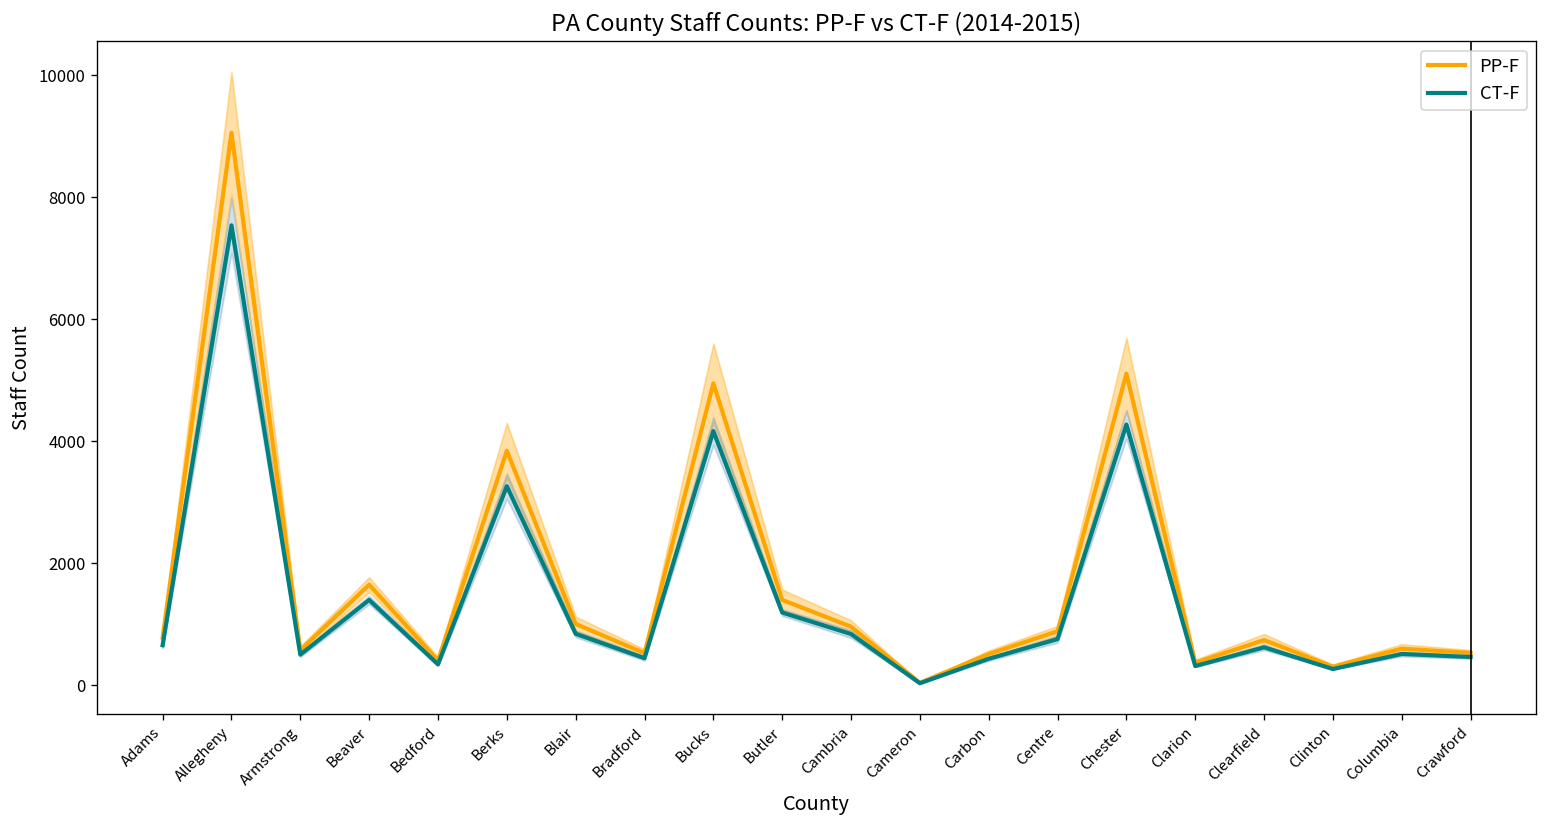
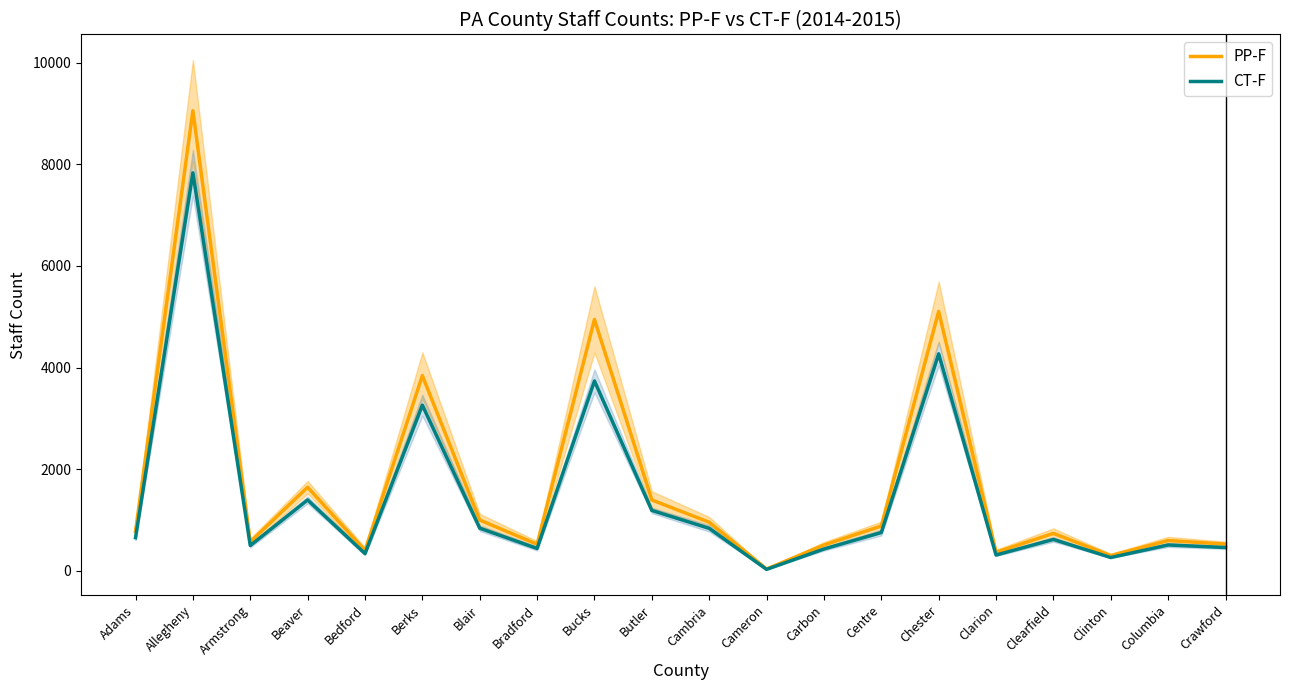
CT-F, Allegheny: 7500 -> 7800
CT-F, Bucks: 4200 -> 3700
